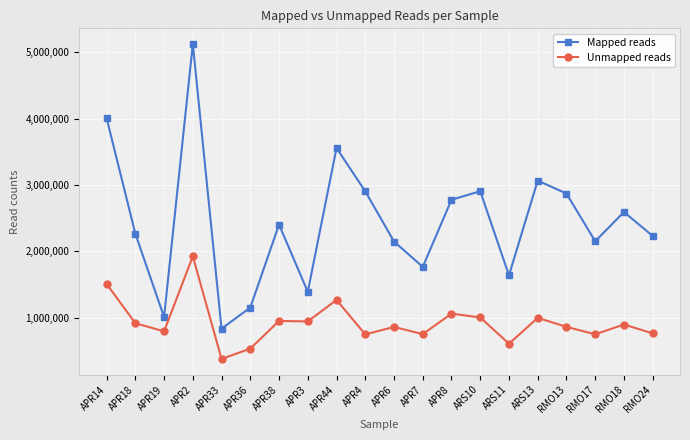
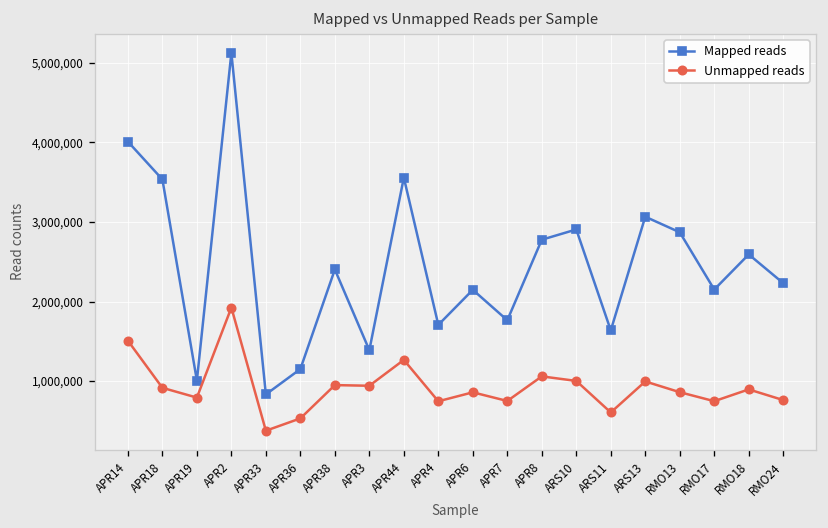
Mapped reads, APR18: 2,300,000 -> 3,500,000
Mapped reads, APR4: 2,900,000 -> 1,700,000
